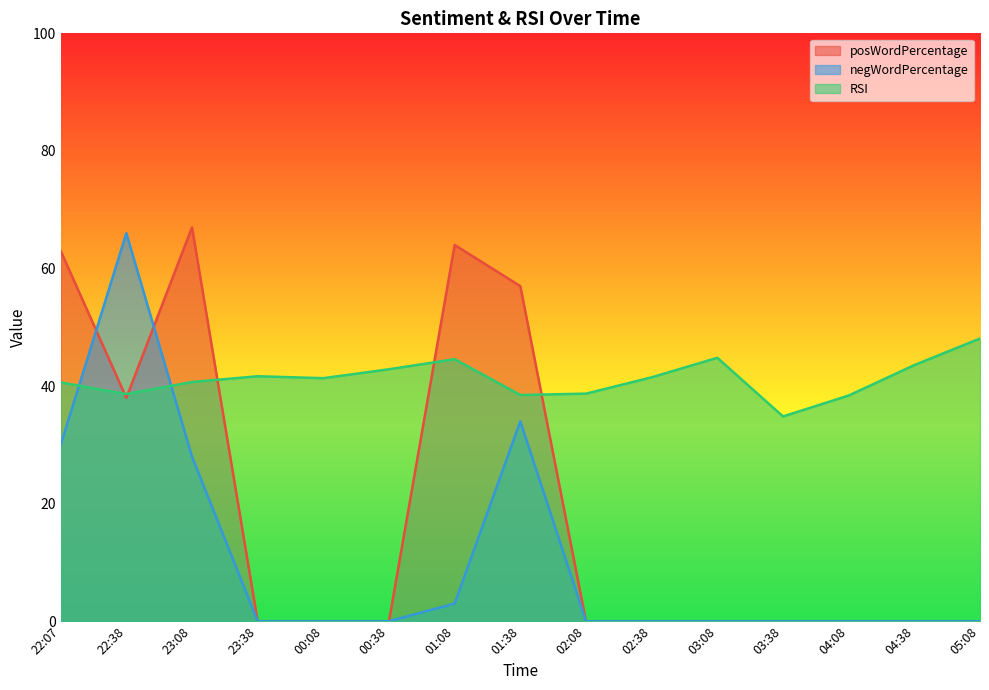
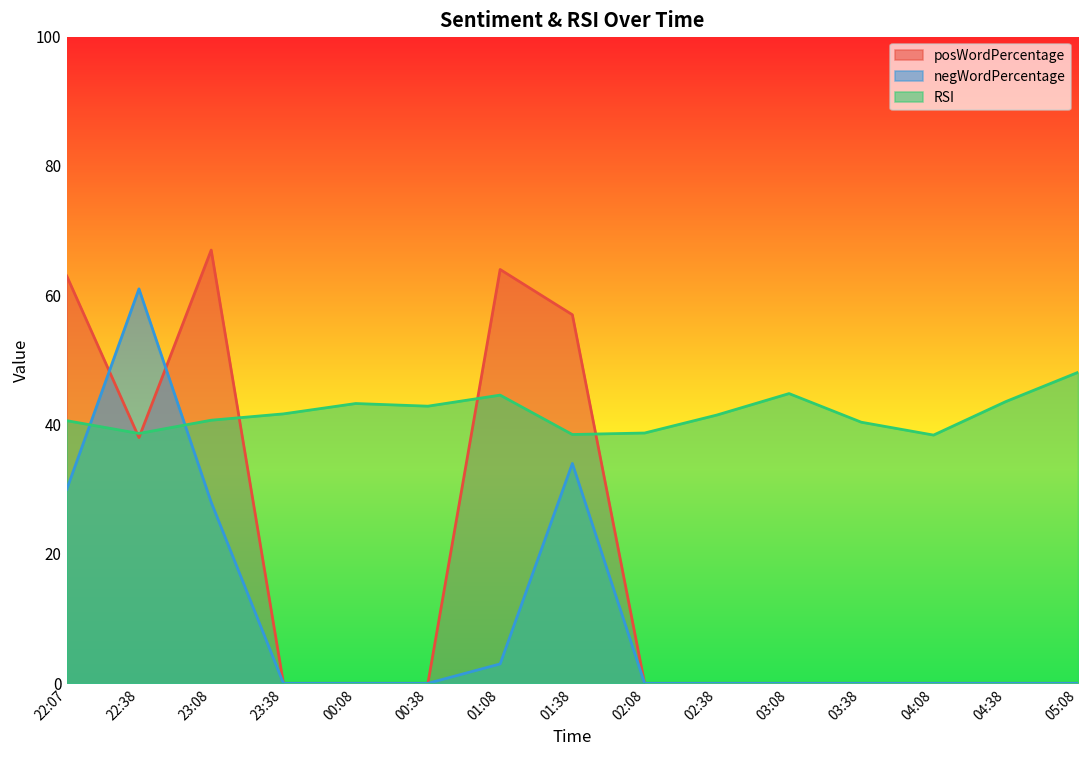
negWordPercentage, 22:38: 66 -> 61
RSI, 00:08: 41 -> 43
RSI, 03:38: 35 -> 40
